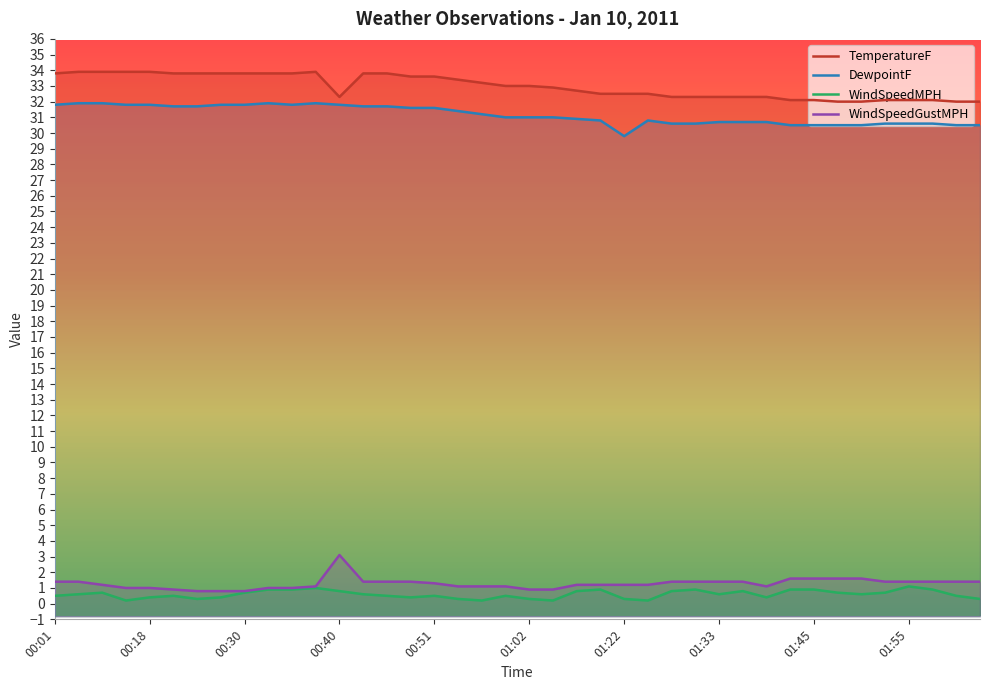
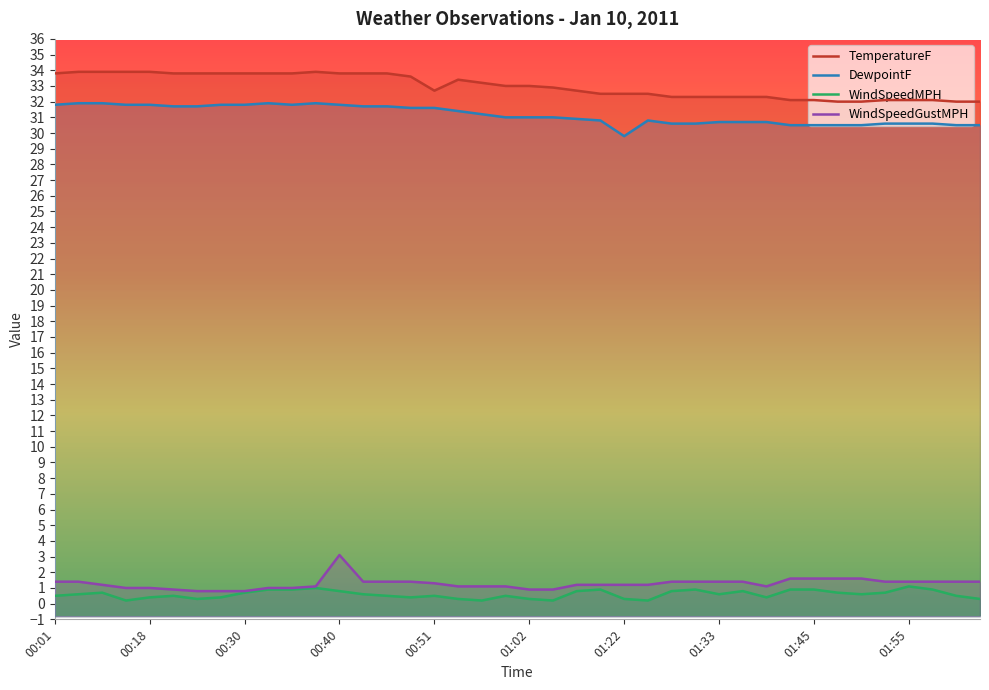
TemperatureF, 00:40: 32.3 -> 33.8
TemperatureF, 00:51: 33.6 -> 32.7
